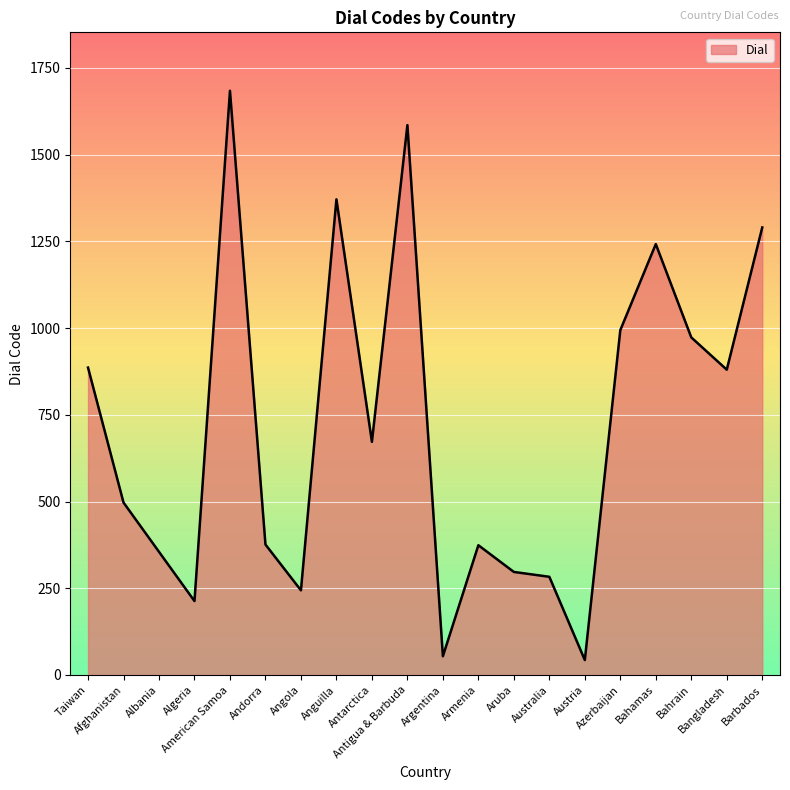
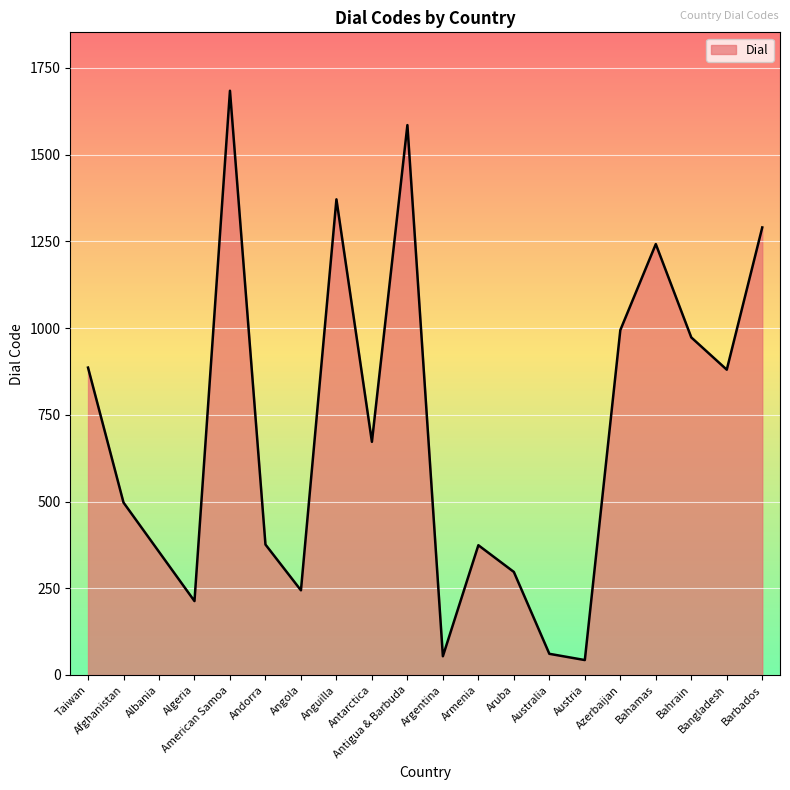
Australia: 280 -> 60
